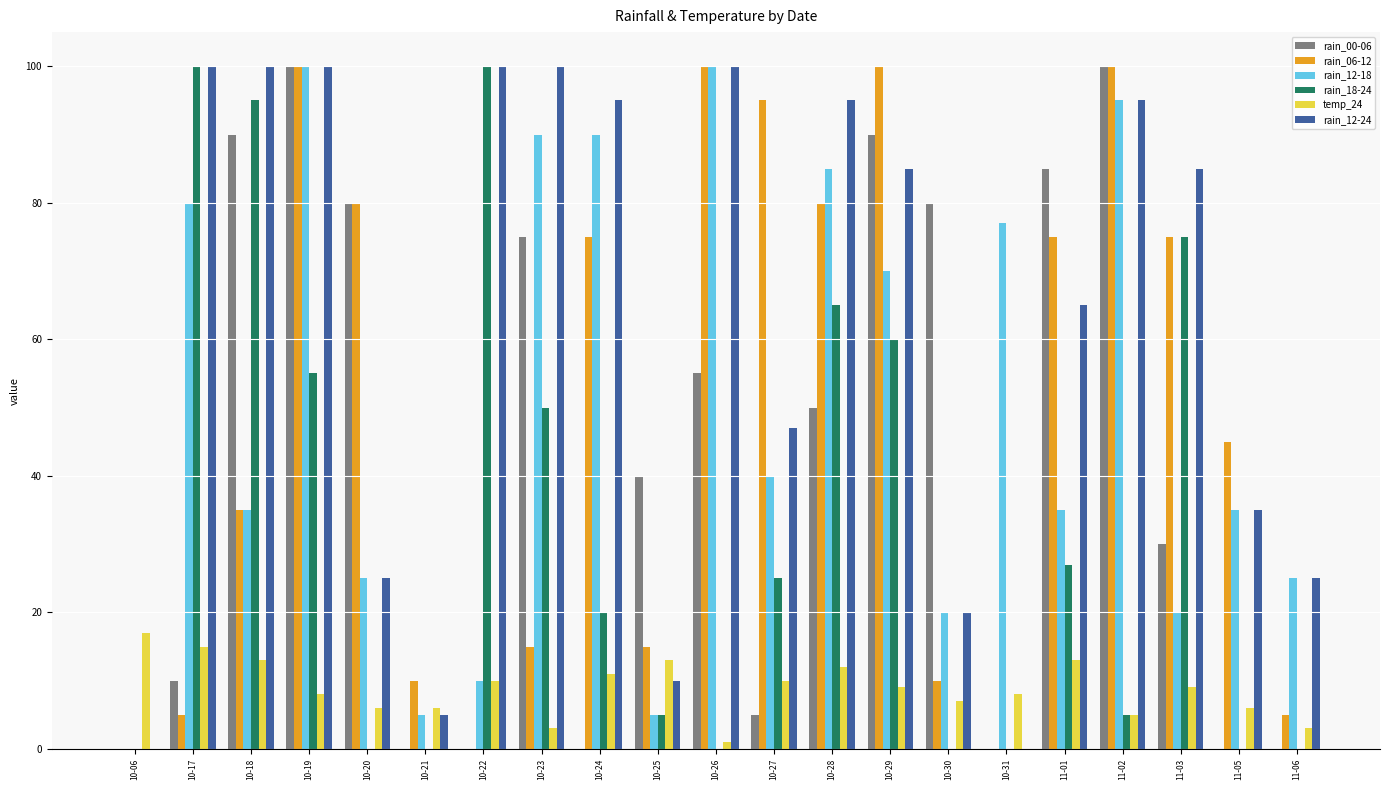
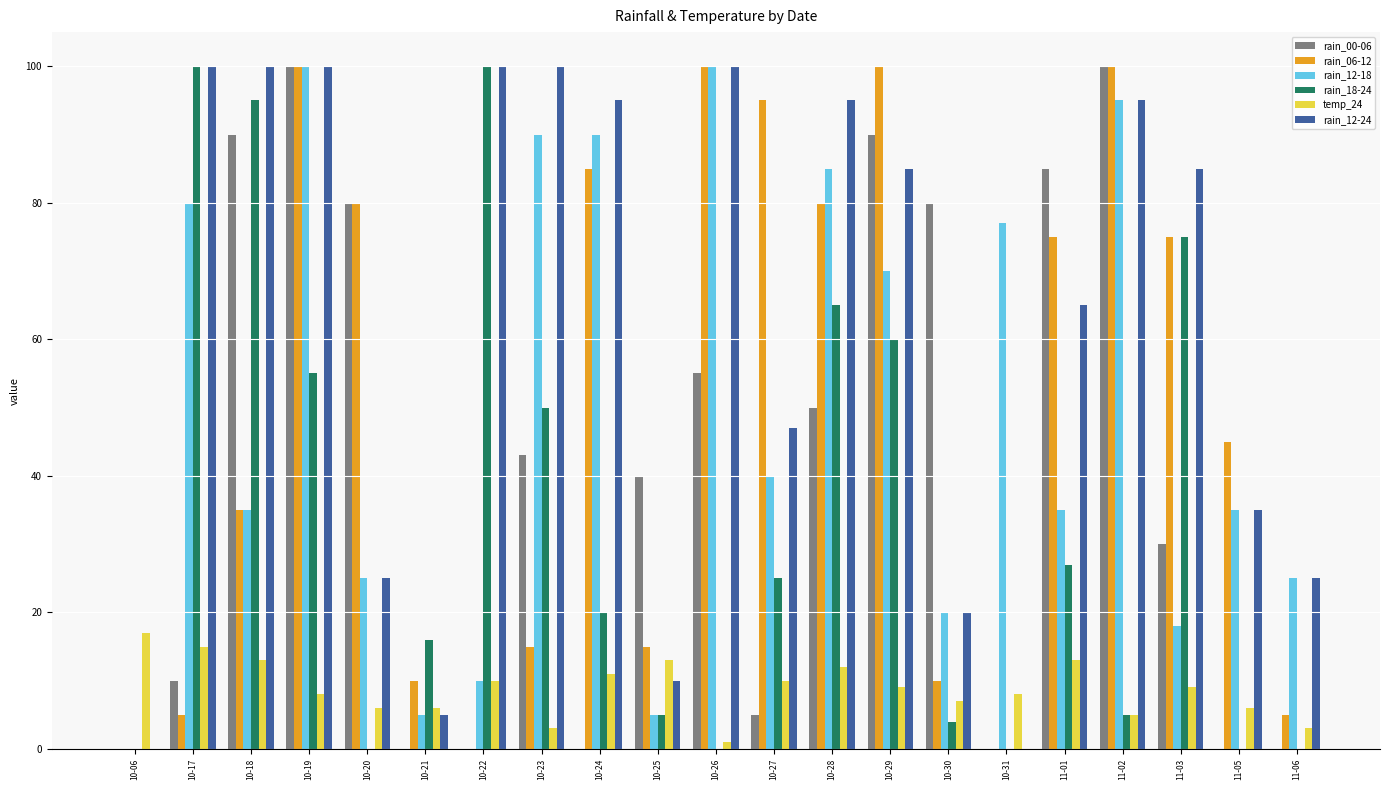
rain_18-24, 10-21: 0 -> 16
rain_00-06, 10-23: 75 -> 43
rain_06-12, 10-24: 75 -> 85
rain_18-24, 10-30: 0 -> 4
rain_12-18, 11-03: 20 -> 18
